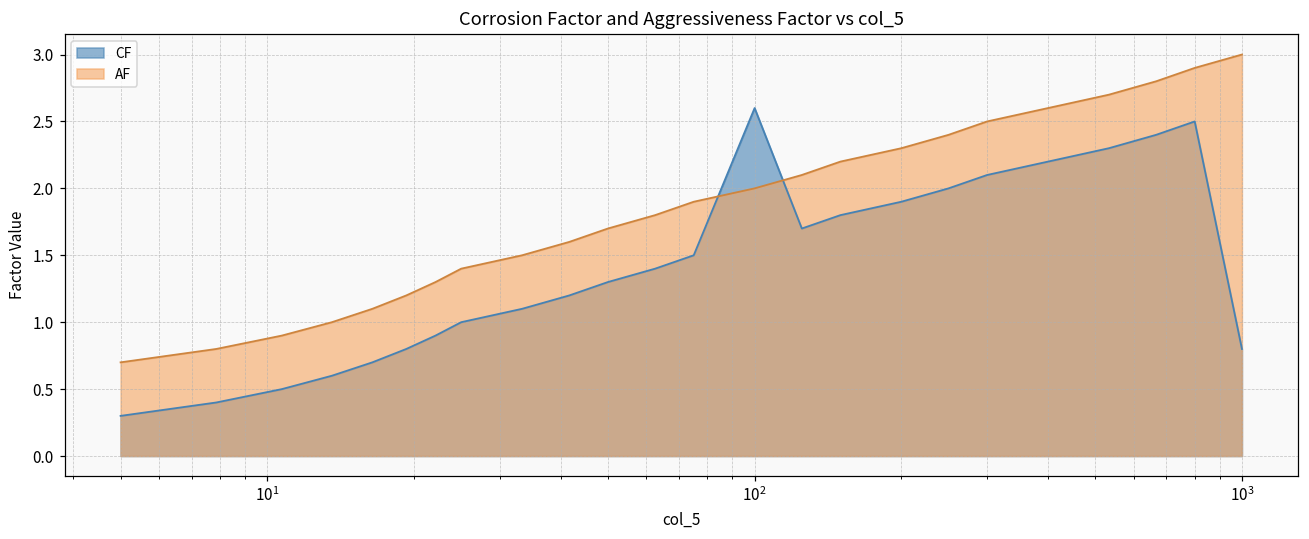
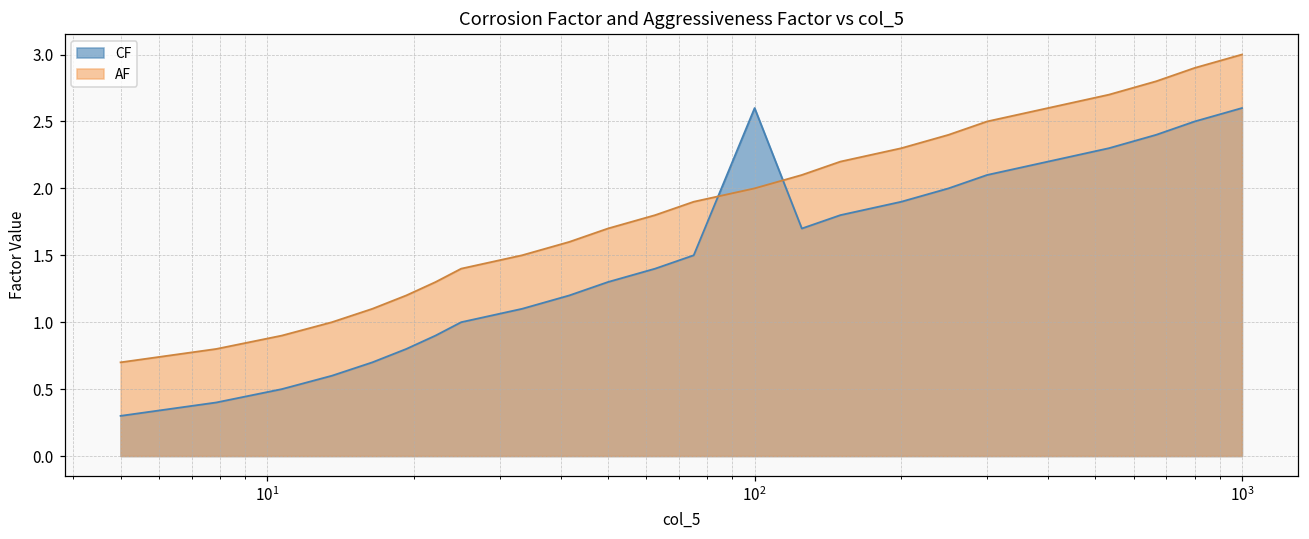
CF, 10^3: 0.8 -> 2.6
